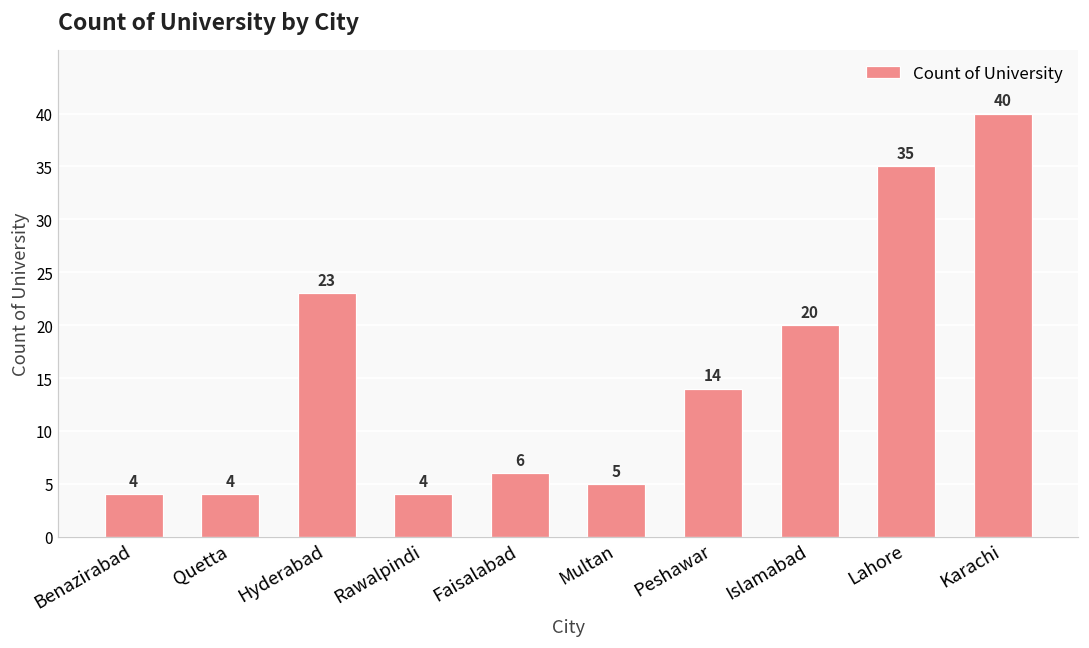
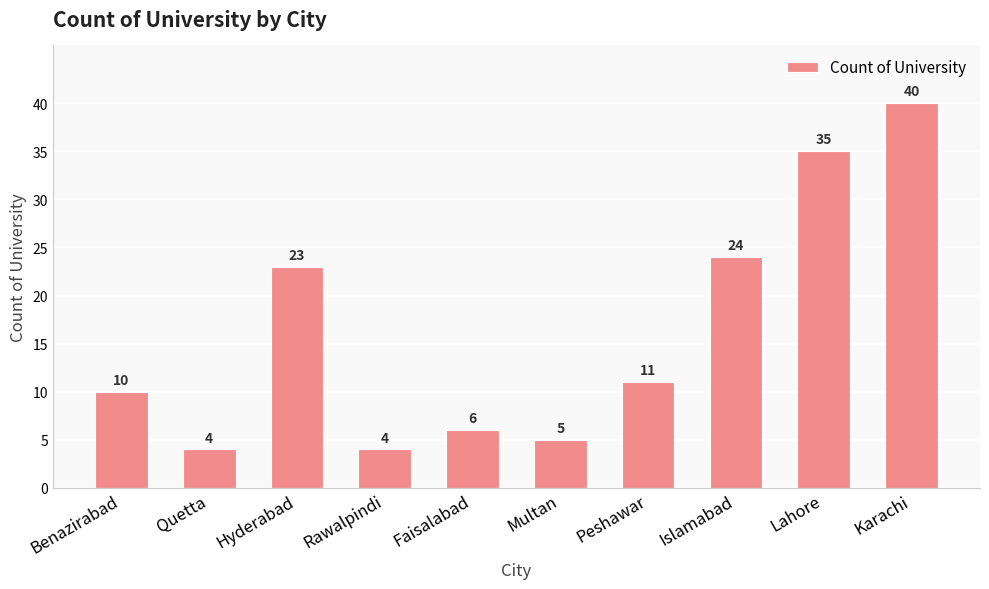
Benazirabad: 4 -> 10
Peshawar: 14 -> 11
Islamabad: 20 -> 24
